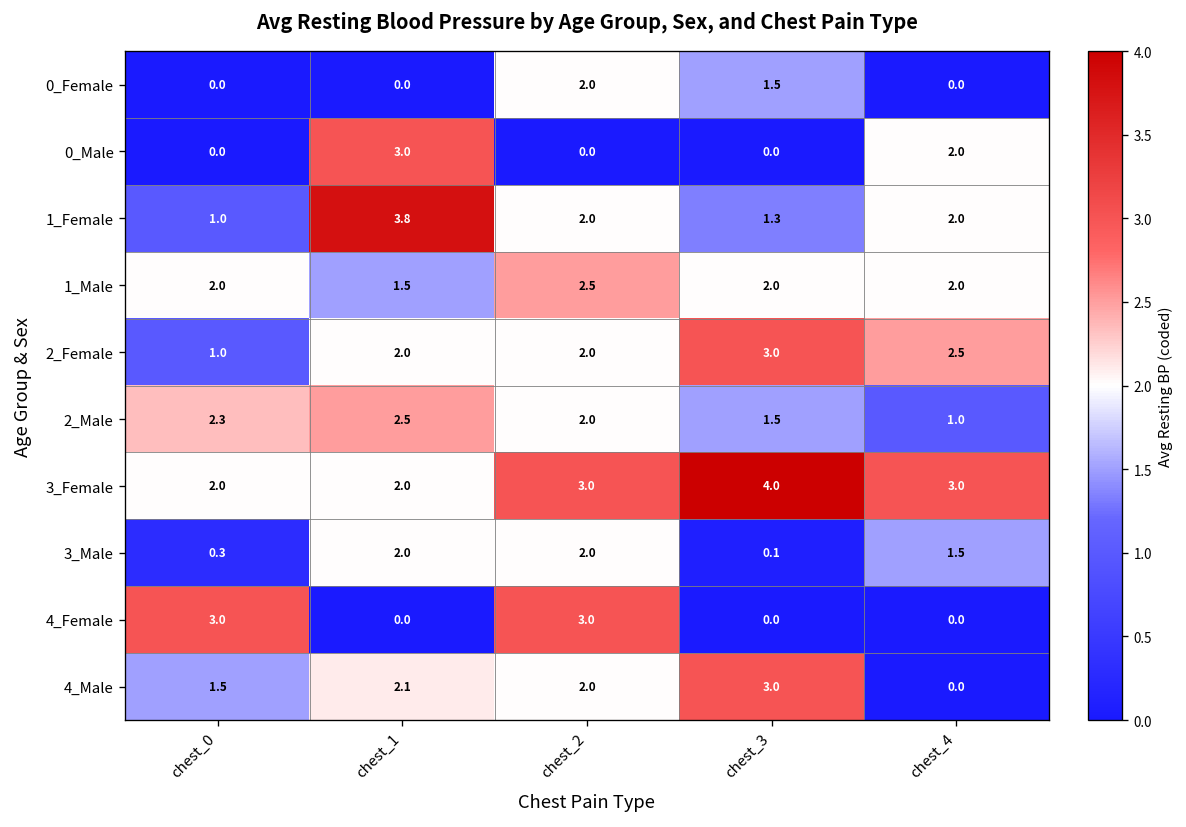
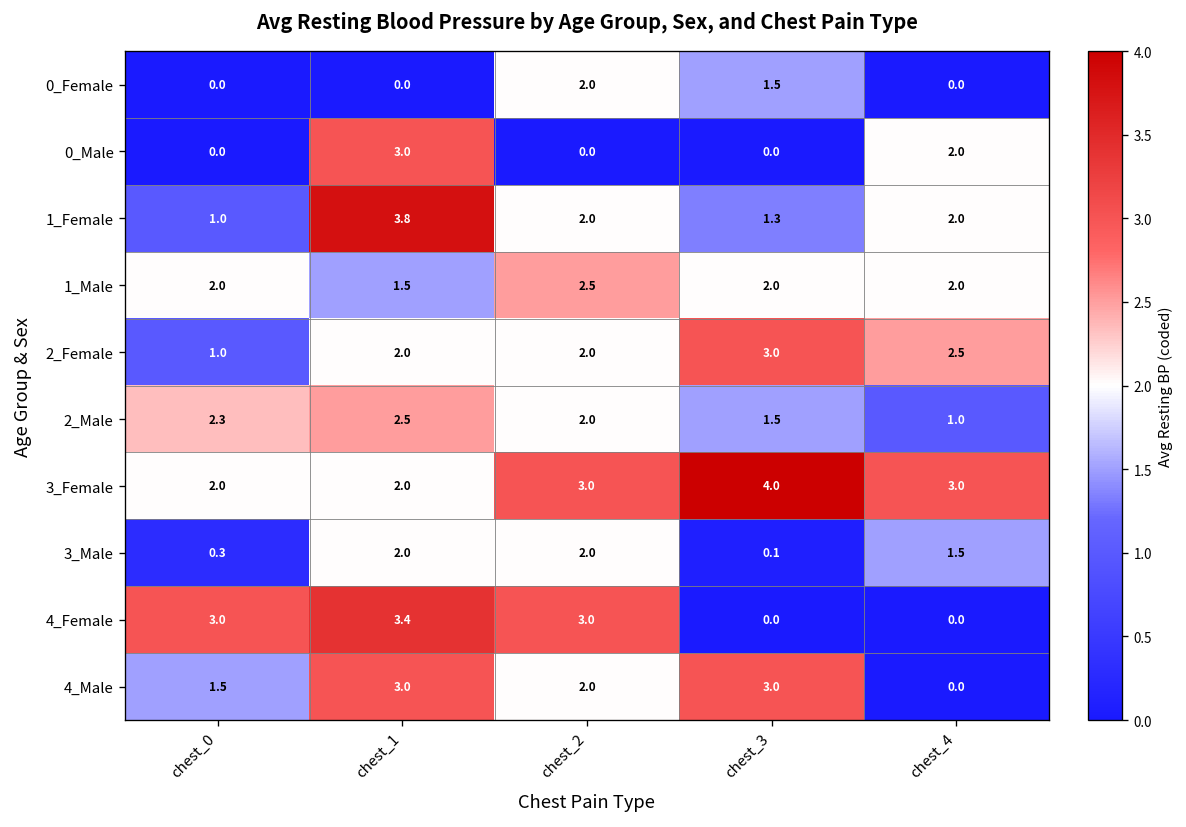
4_Female, chest_1: 0.0 -> 3.4
4_Male, chest_1: 2.1 -> 3.0
